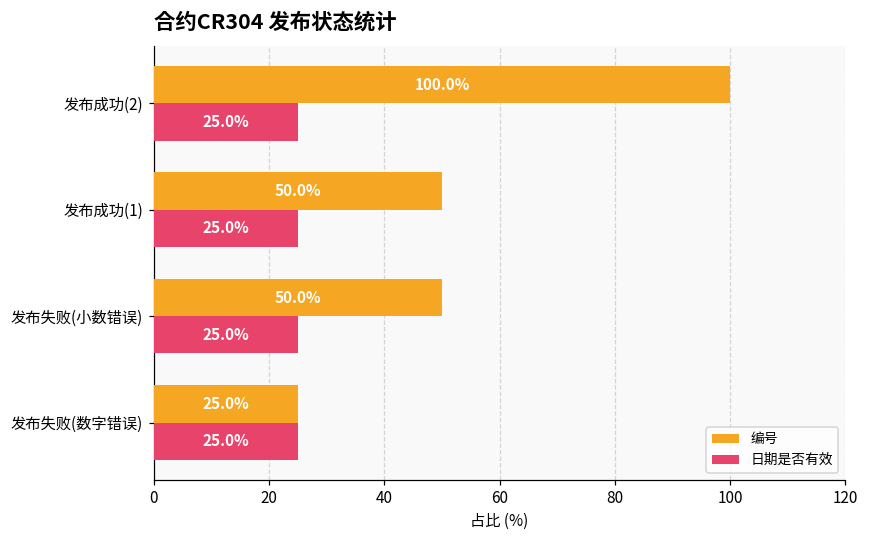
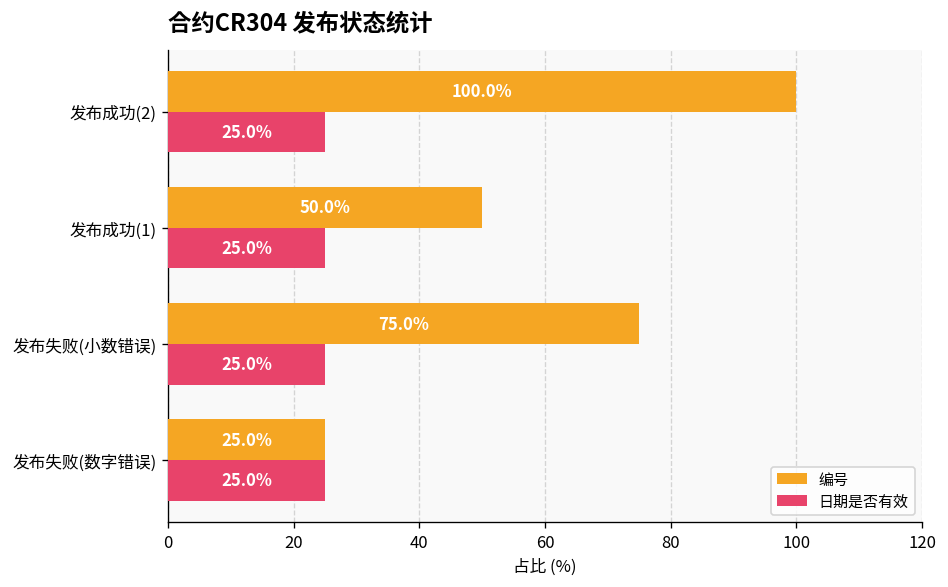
编号, 发布失败(小数错误): 50.0% -> 75.0%
